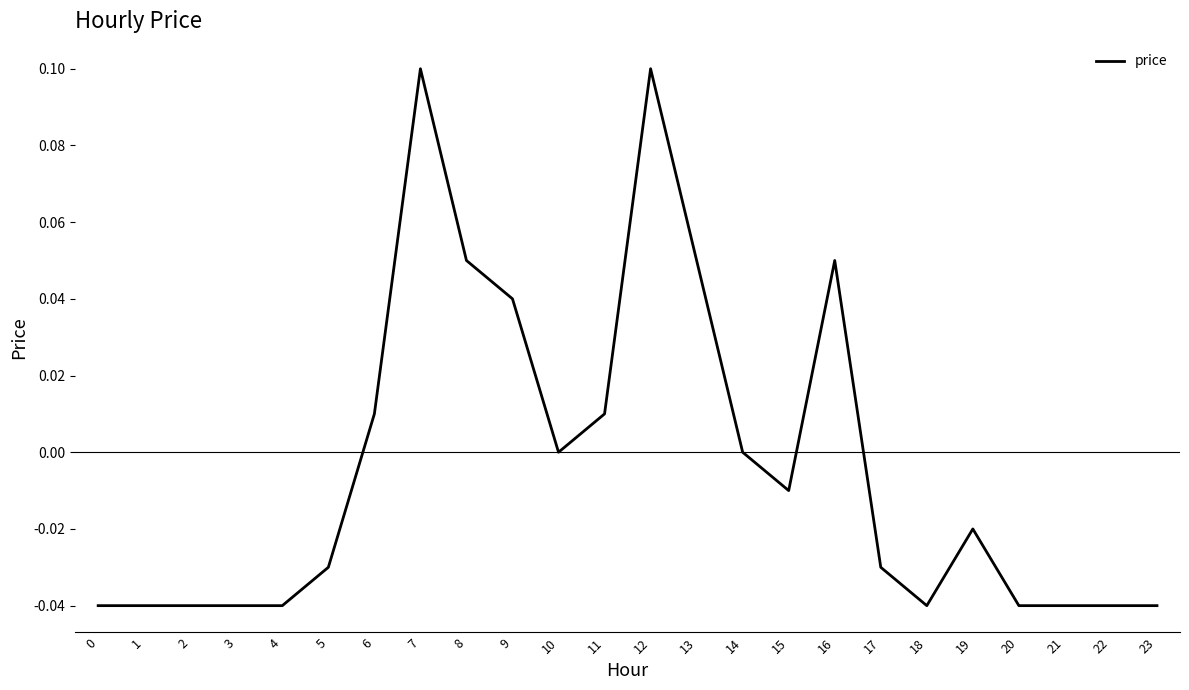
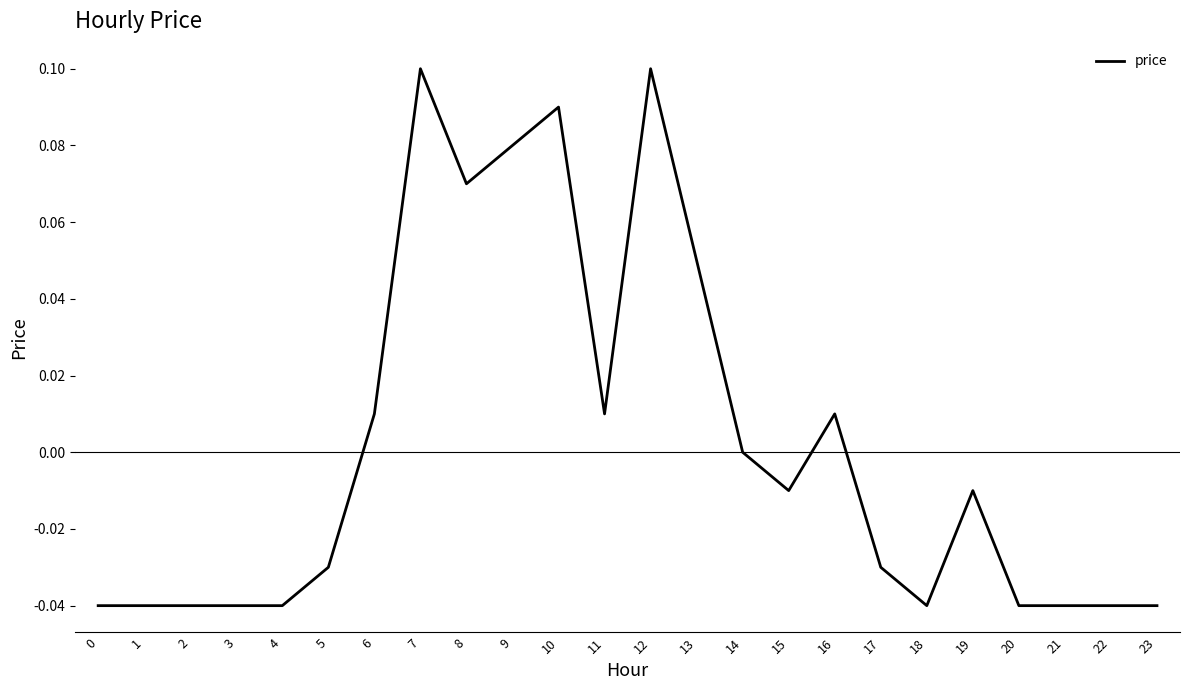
8: 0.05 -> 0.07
9: 0.04 -> 0.08
10: 0.00 -> 0.09
16: 0.05 -> 0.01
19: -0.02 -> -0.01
